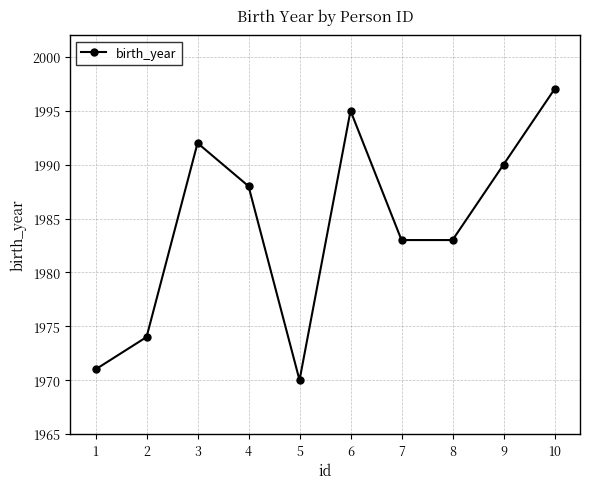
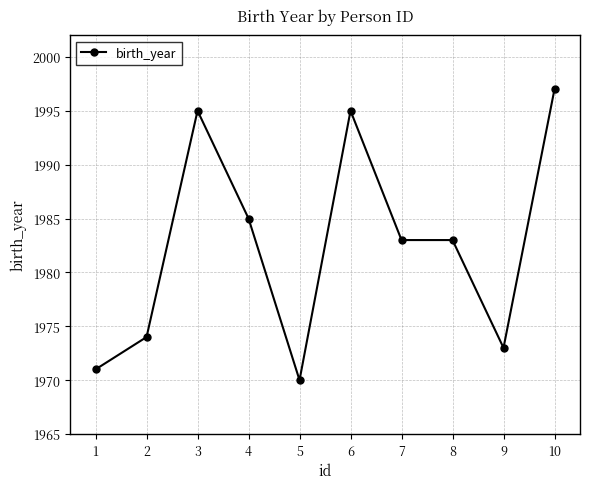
3: 1992 -> 1995
4: 1988 -> 1985
9: 1990 -> 1973
